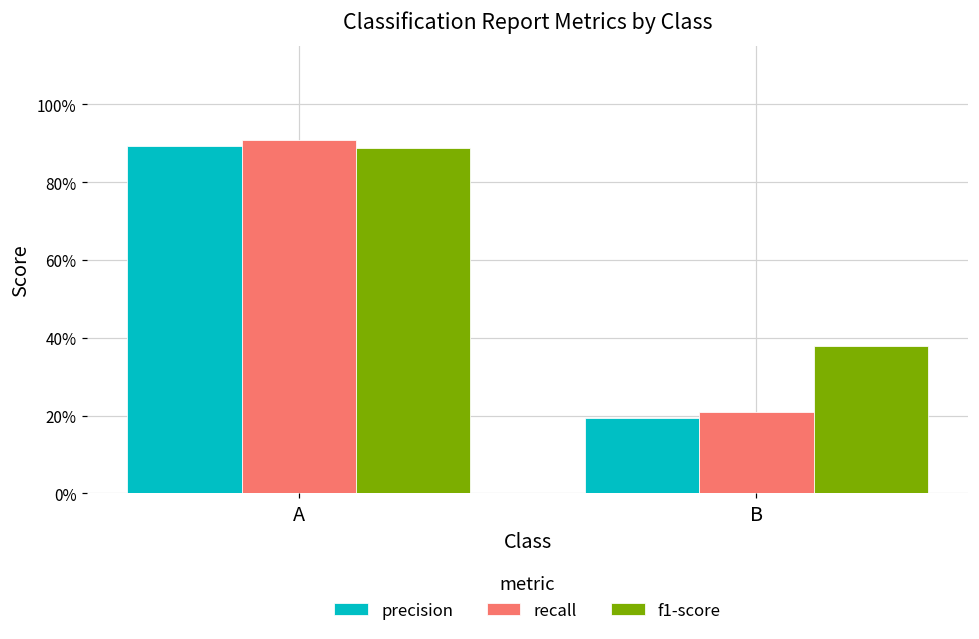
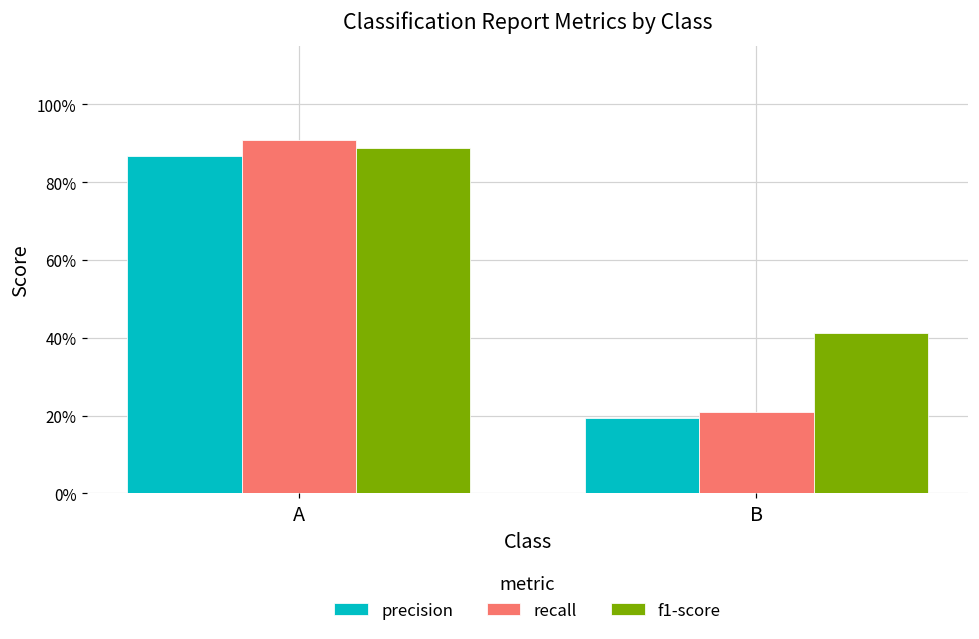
precision, A: 89% -> 87%
f1-score, B: 38% -> 41%
